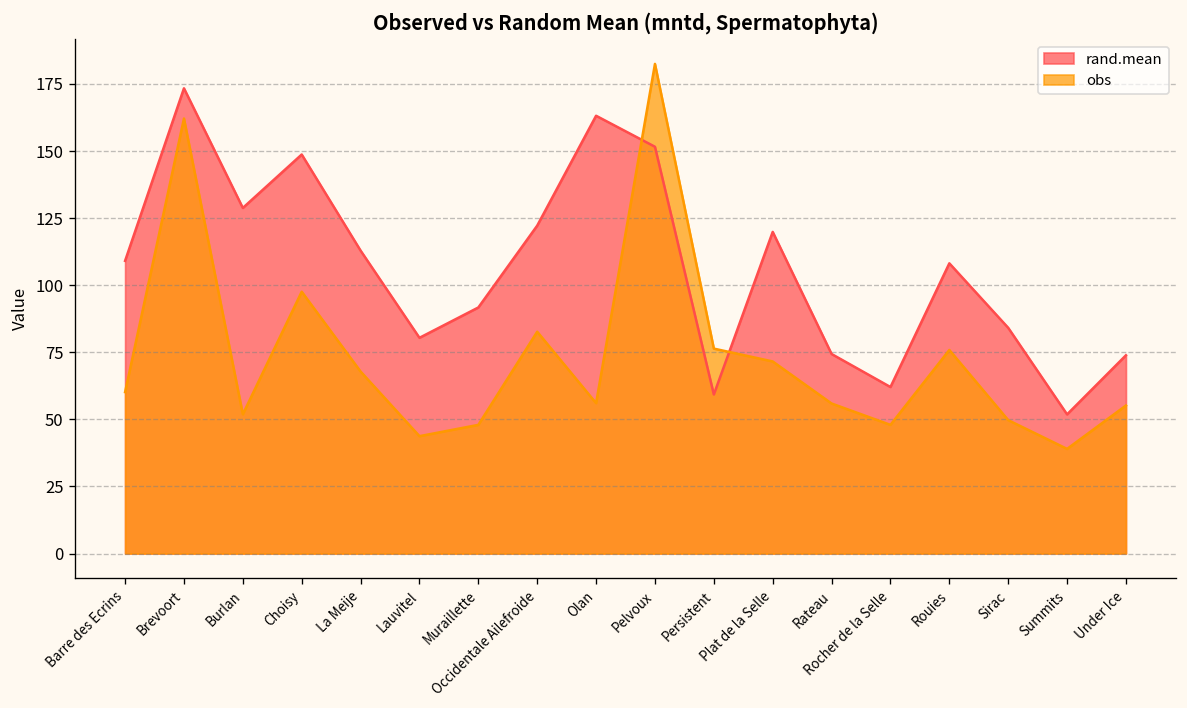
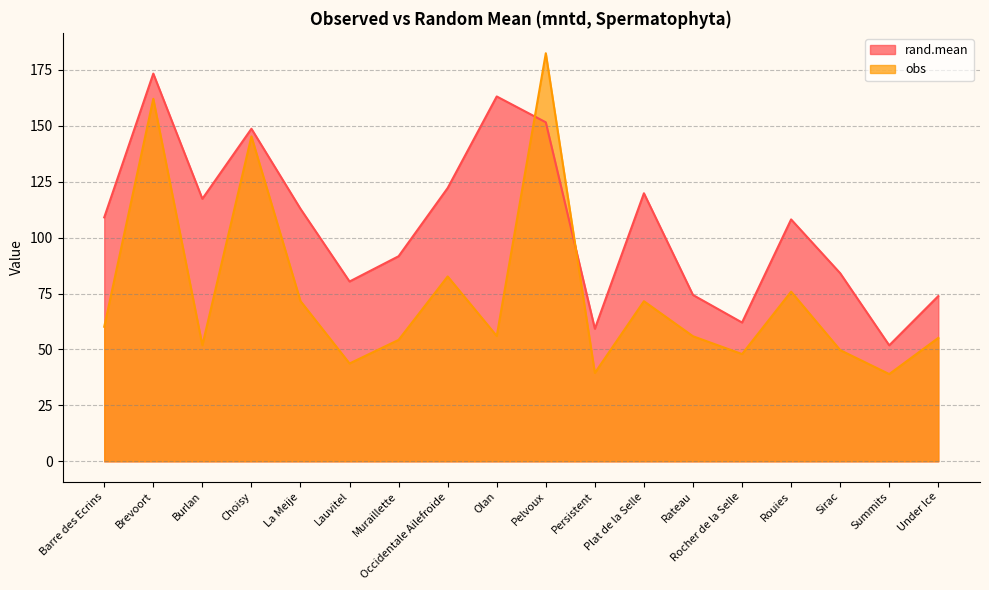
rand.mean, Burlan: 129 -> 117
obs, Choisy: 98 -> 145
obs, La Meije: 68 -> 72
obs, Muraillette: 48 -> 54
obs, Persistent: 76 -> 40
